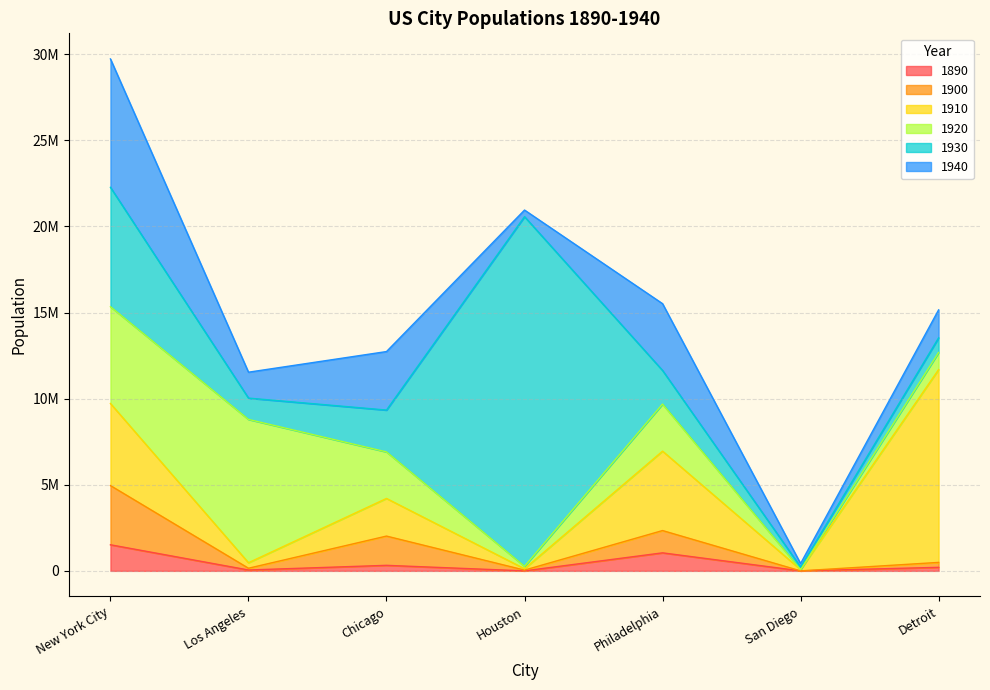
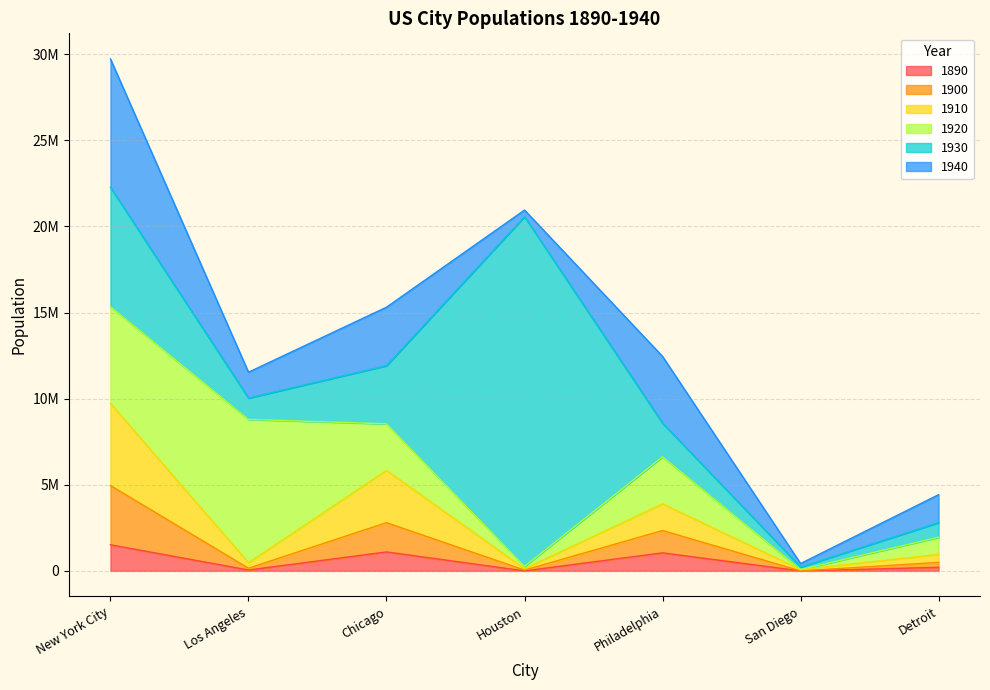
1890, Chicago: 300000 -> 1100000
1910, Chicago: 2200000 -> 3000000
1930, Chicago: 2400000 -> 3400000
1910, Philadelphia: 4600000 -> 1500000
1910, Detroit: 11200000 -> 500000
